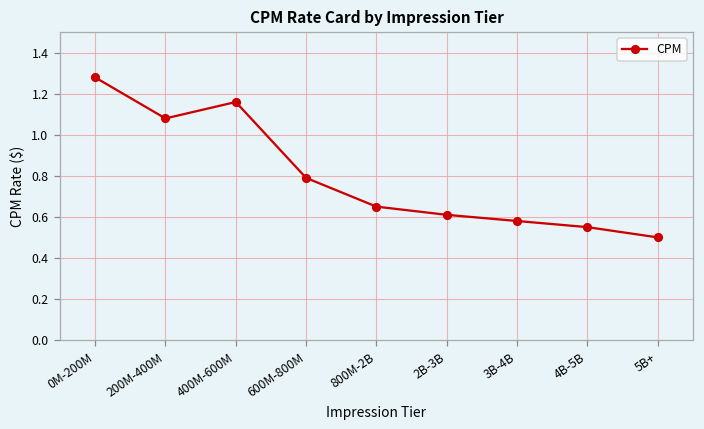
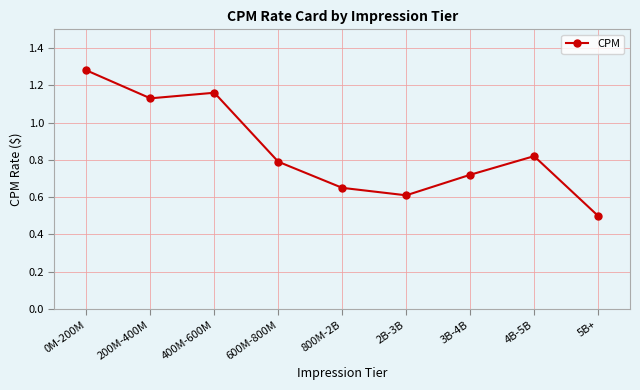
200M-400M: 1.08 -> 1.13
3B-4B: 0.58 -> 0.72
4B-5B: 0.55 -> 0.82
